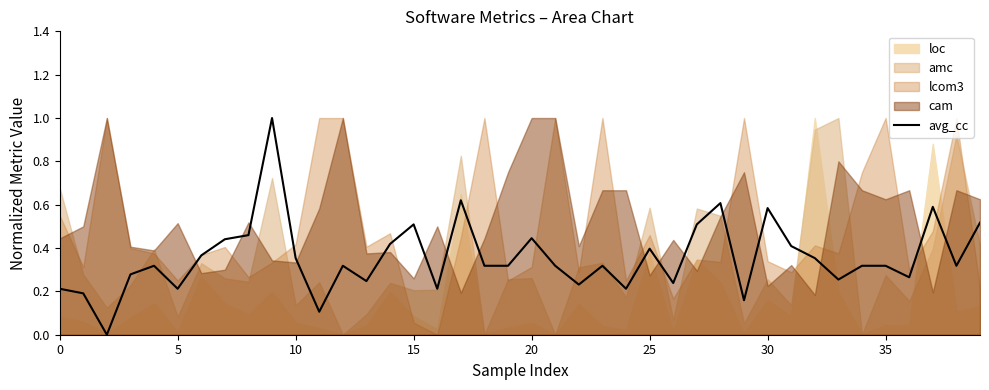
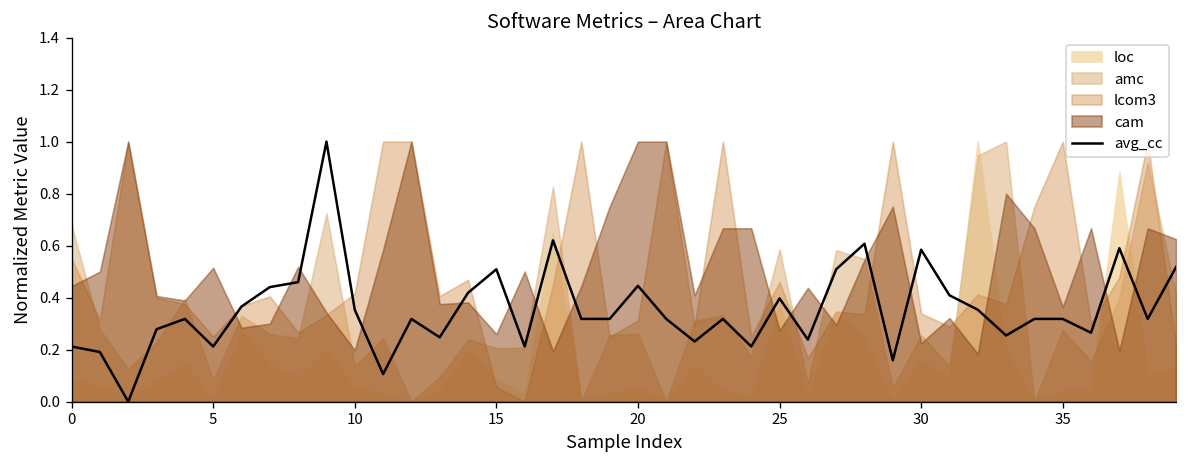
cam, 10: 0.33 -> 0.20
cam, 35: 0.63 -> 0.36
